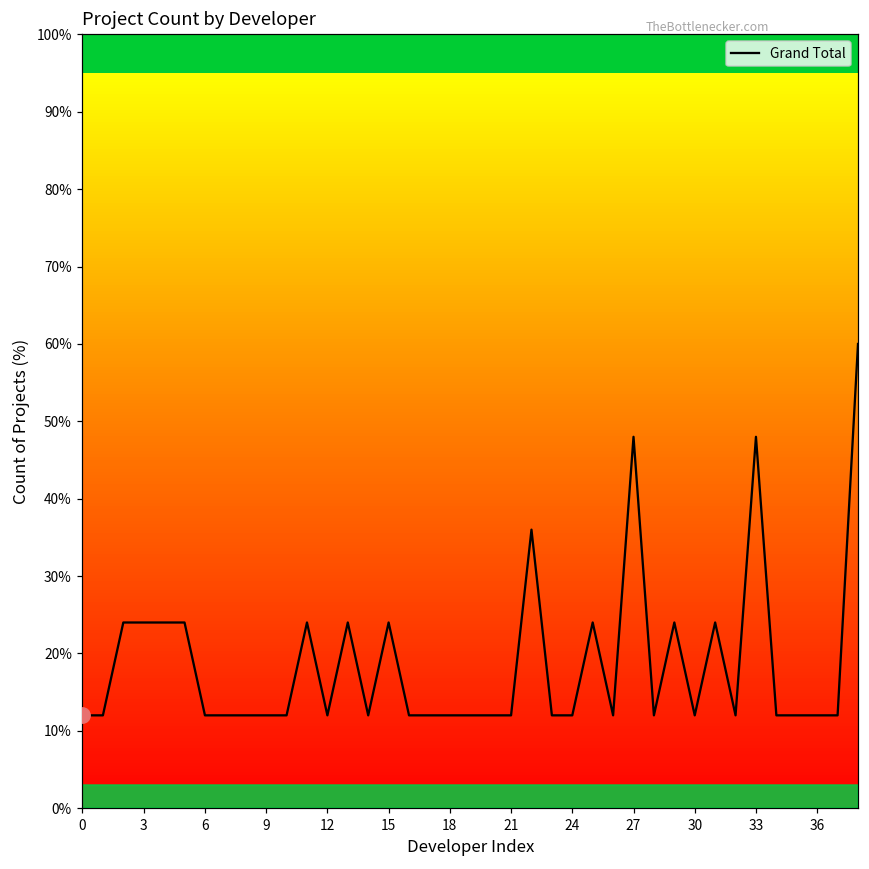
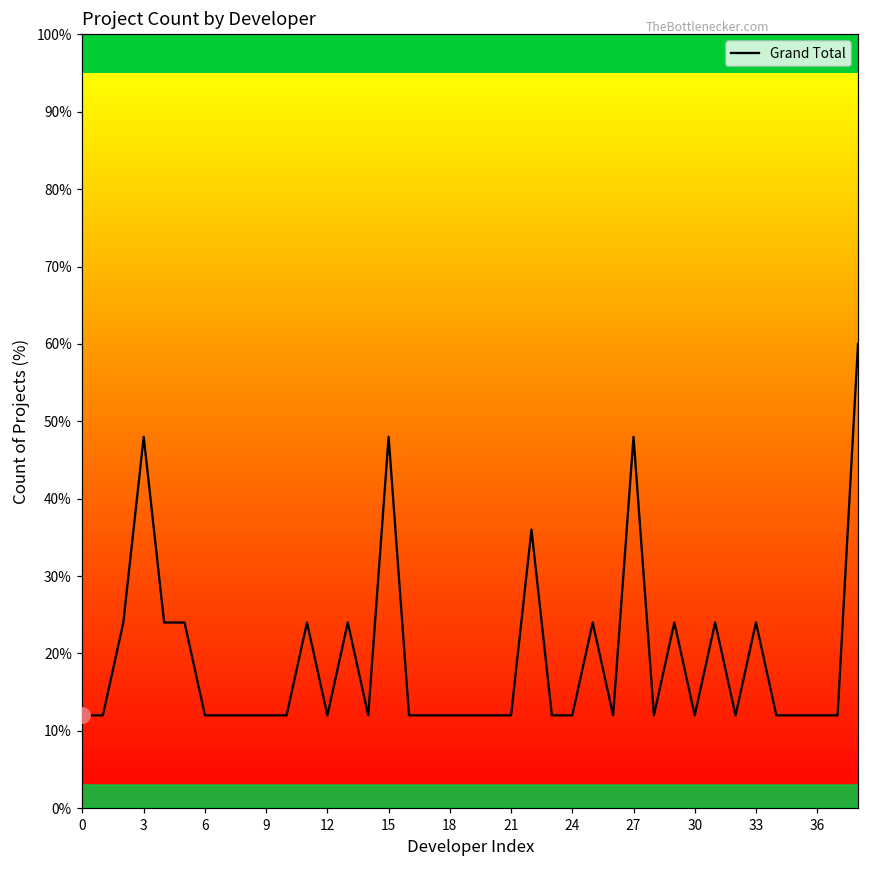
Grand Total, 3: 24% -> 48%
Grand Total, 15: 24% -> 48%
Grand Total, 33: 48% -> 24%
